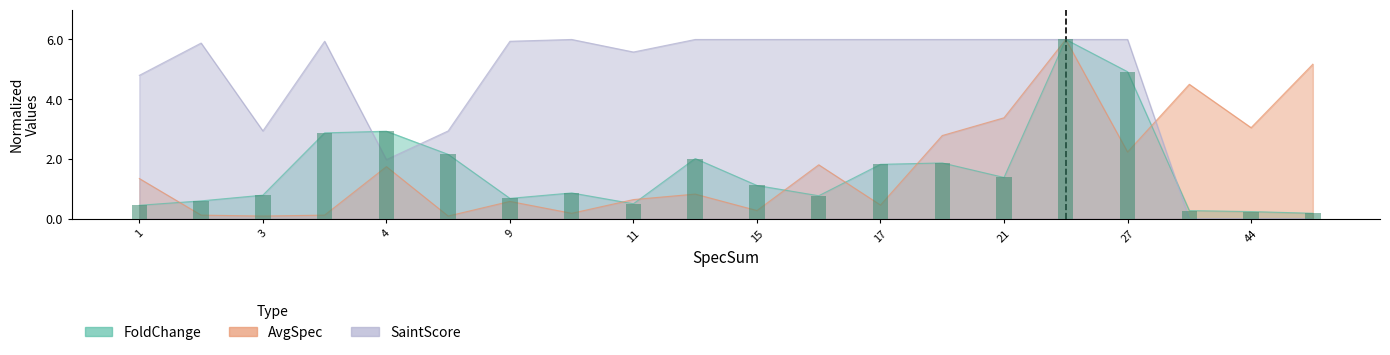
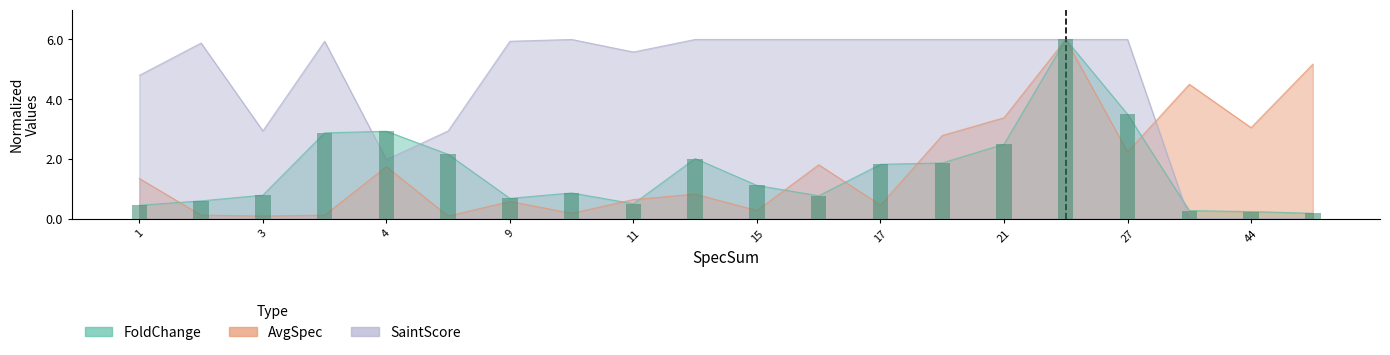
FoldChange, 21: 1.4 -> 2.5
FoldChange, 27: 4.9 -> 3.5
